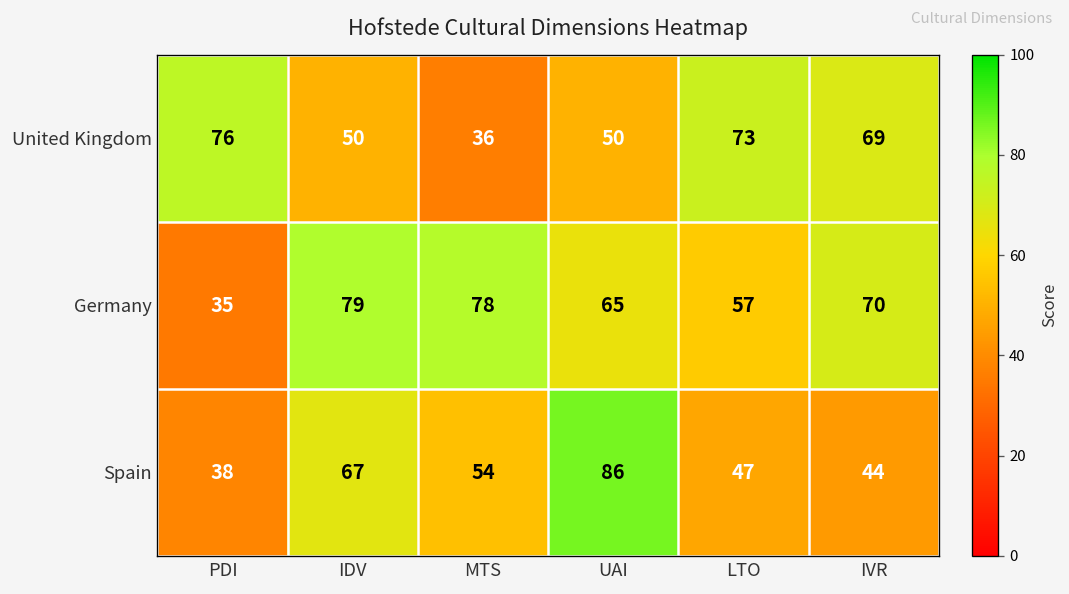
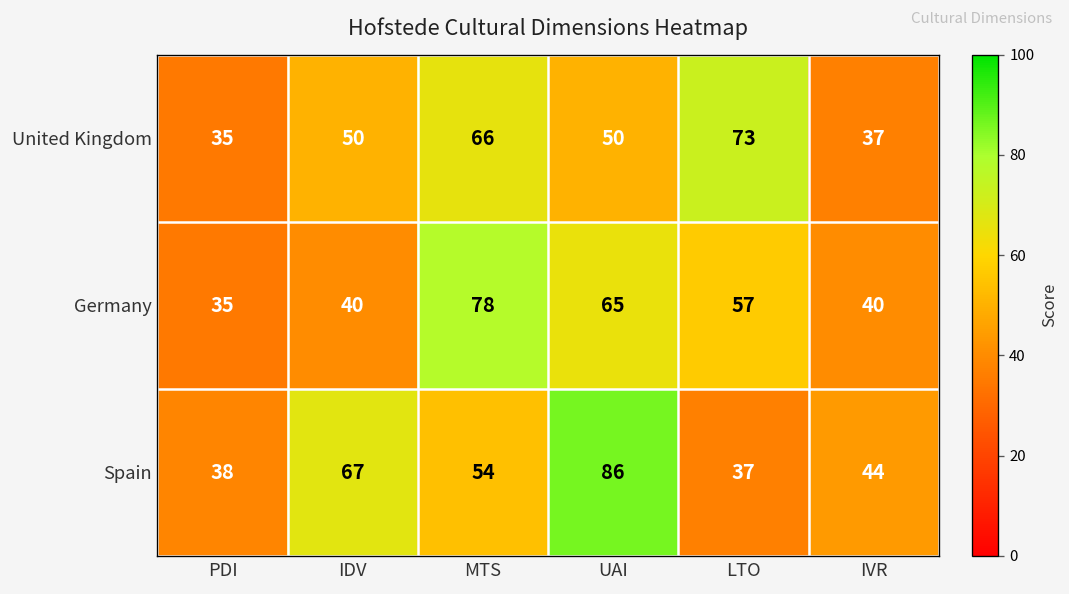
United Kingdom, PDI: 76 -> 35
United Kingdom, MTS: 36 -> 66
United Kingdom, IVR: 69 -> 37
Germany, IDV: 79 -> 40
Germany, IVR: 70 -> 40
Spain, LTO: 47 -> 37
